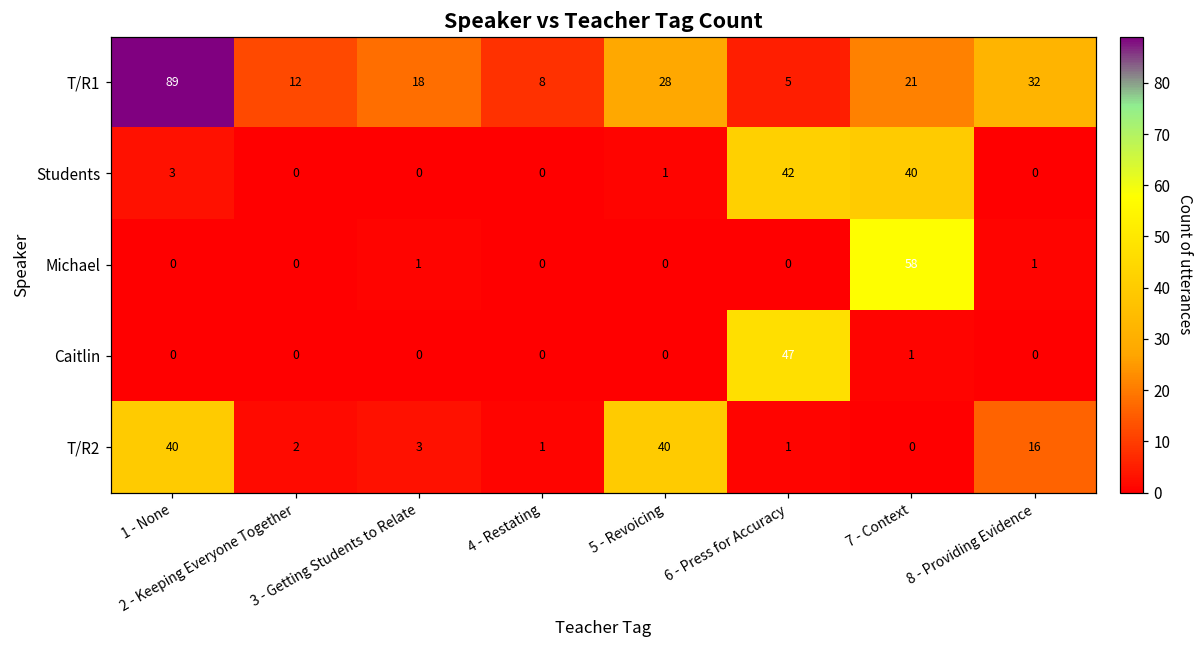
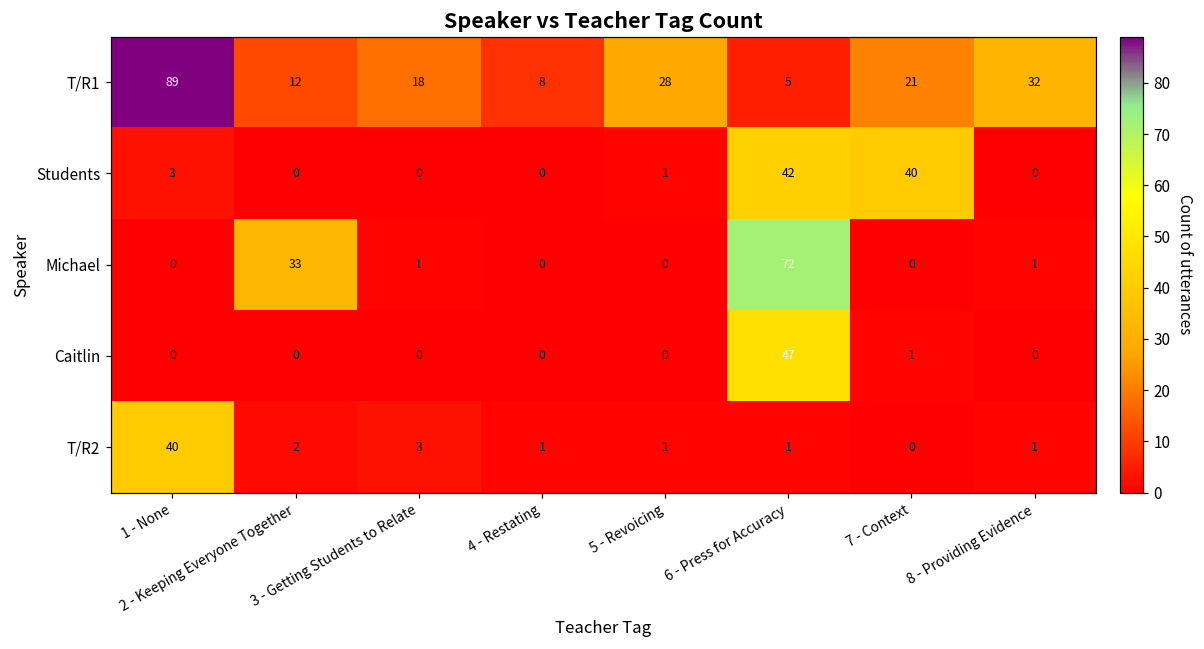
Michael, 2 - Keeping Everyone Together: 0 -> 33
Michael, 6 - Press for Accuracy: 0 -> 72
Michael, 7 - Context: 58 -> 0
T/R2, 5 - Revoicing: 40 -> 1
T/R2, 8 - Providing Evidence: 16 -> 1
